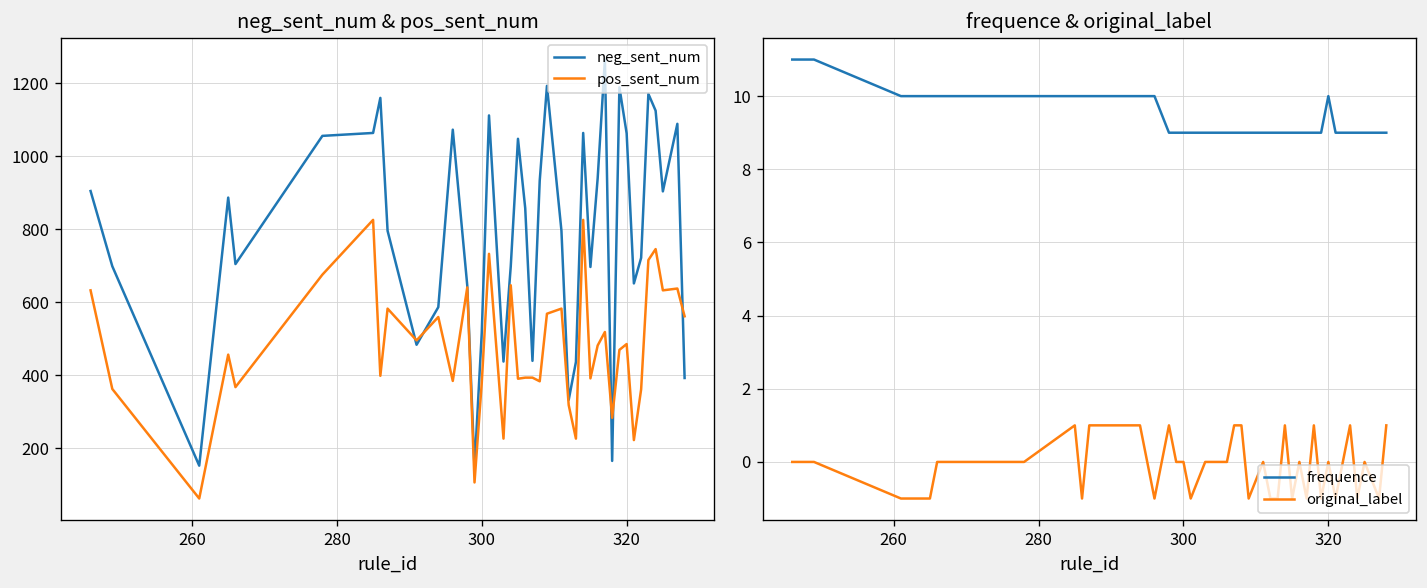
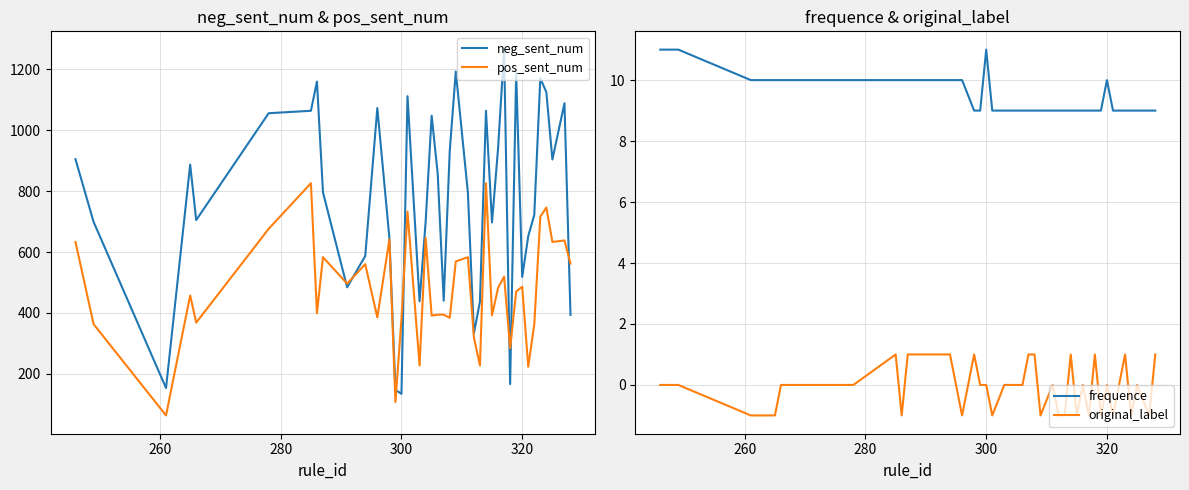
neg_sent_num & pos_sent_num, neg_sent_num, 300: 520 -> 130
neg_sent_num & pos_sent_num, neg_sent_num, 320: 1060 -> 520
frequence & original_label, frequence, 300: 9 -> 11
